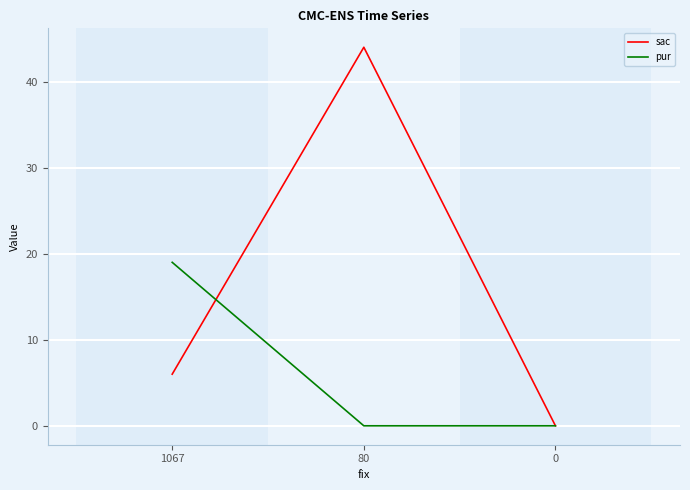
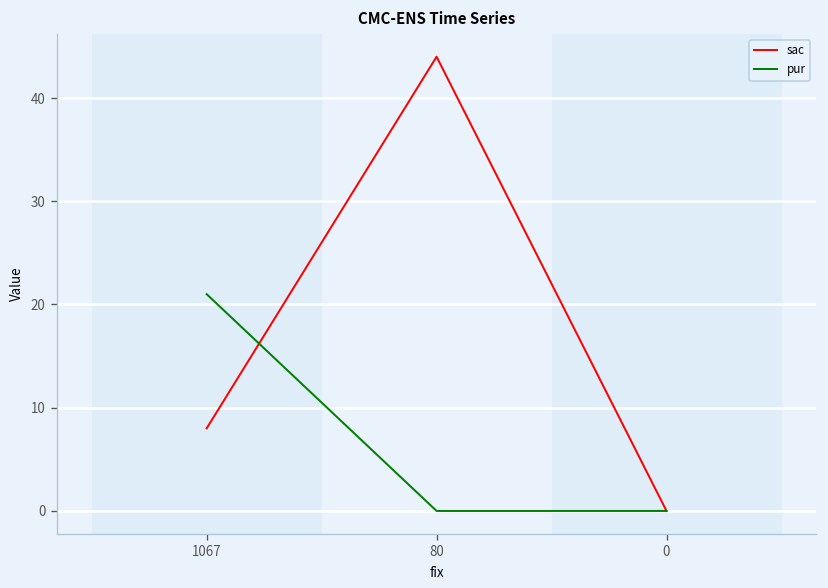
sac, 1067: 6 -> 8
pur, 1067: 19 -> 21
